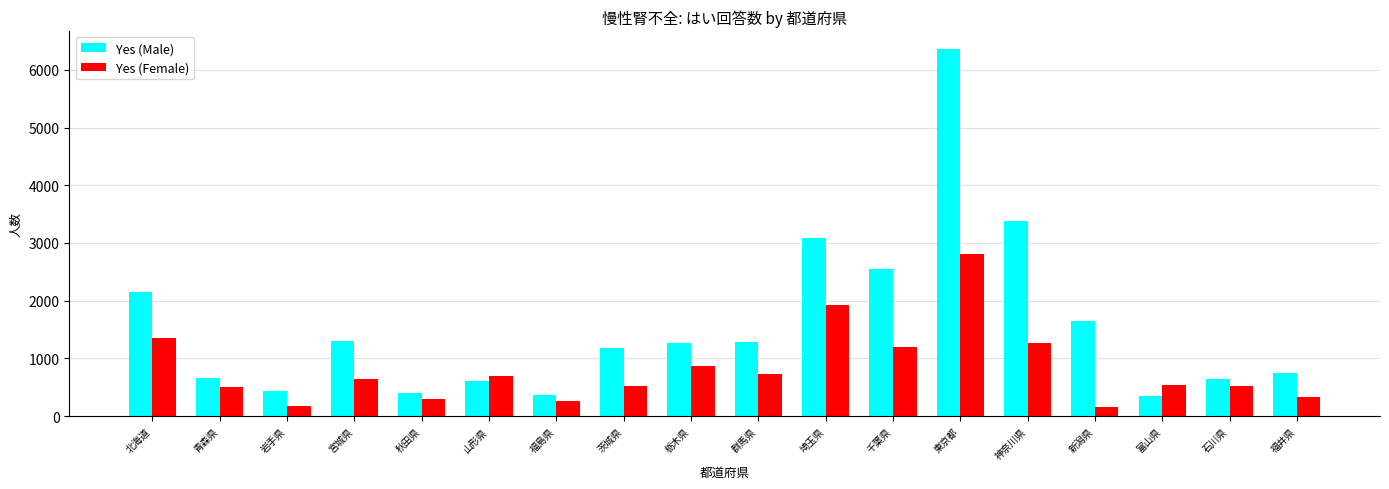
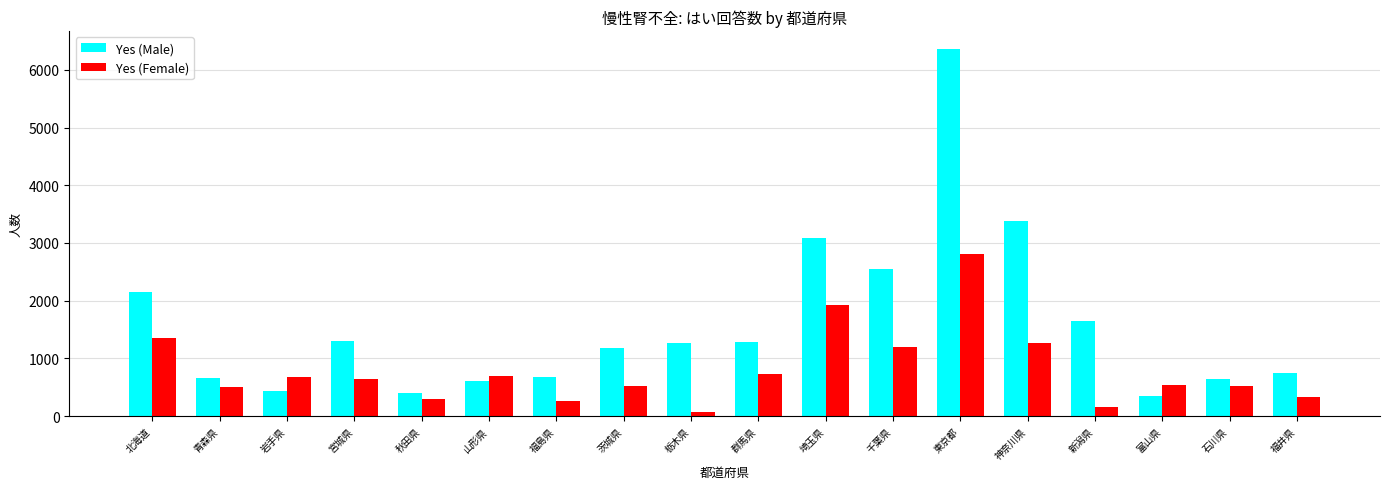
Yes (Female), 岩手県: 200 -> 700
Yes (Male), 福島県: 400 -> 700
Yes (Female), 栃木県: 900 -> 100
